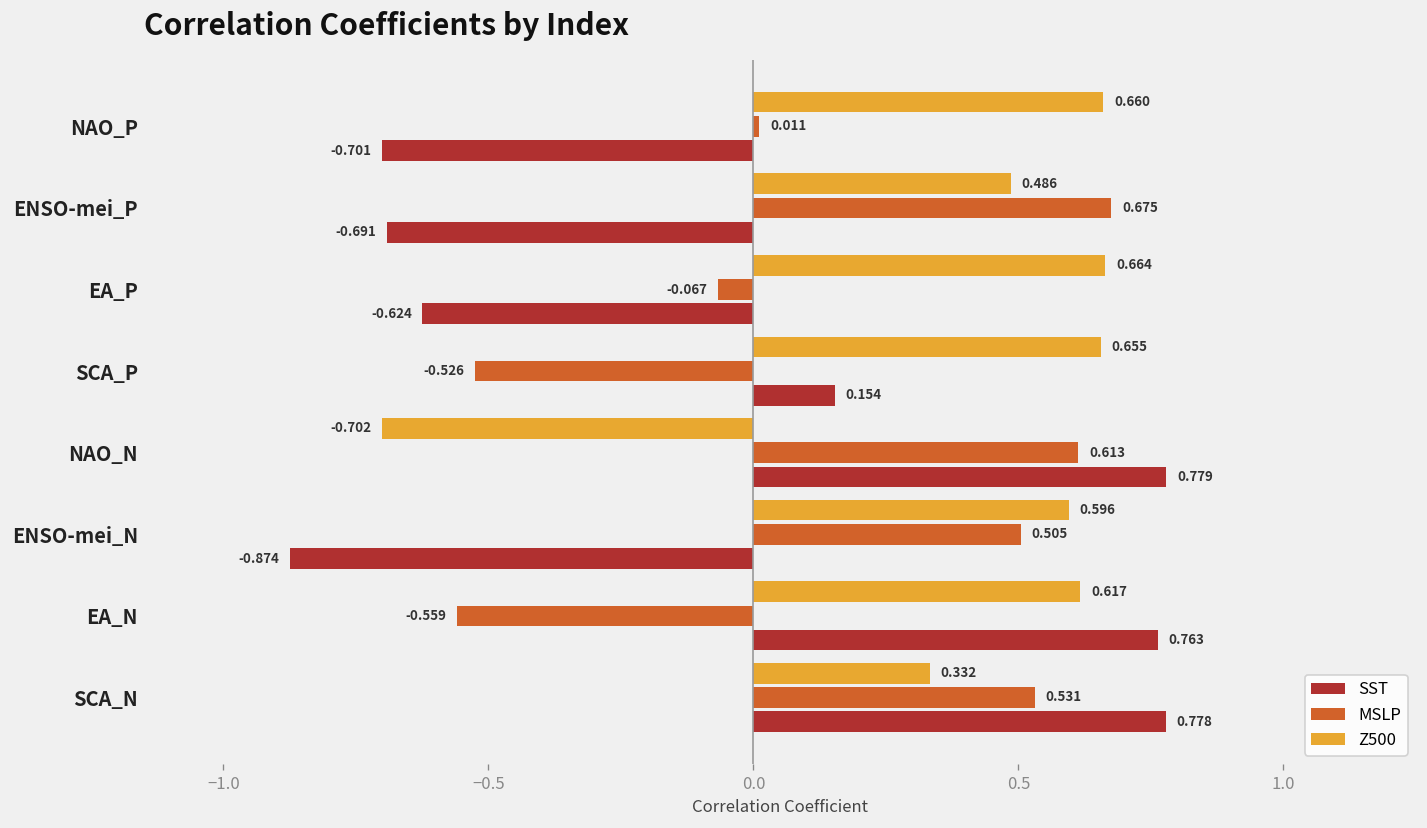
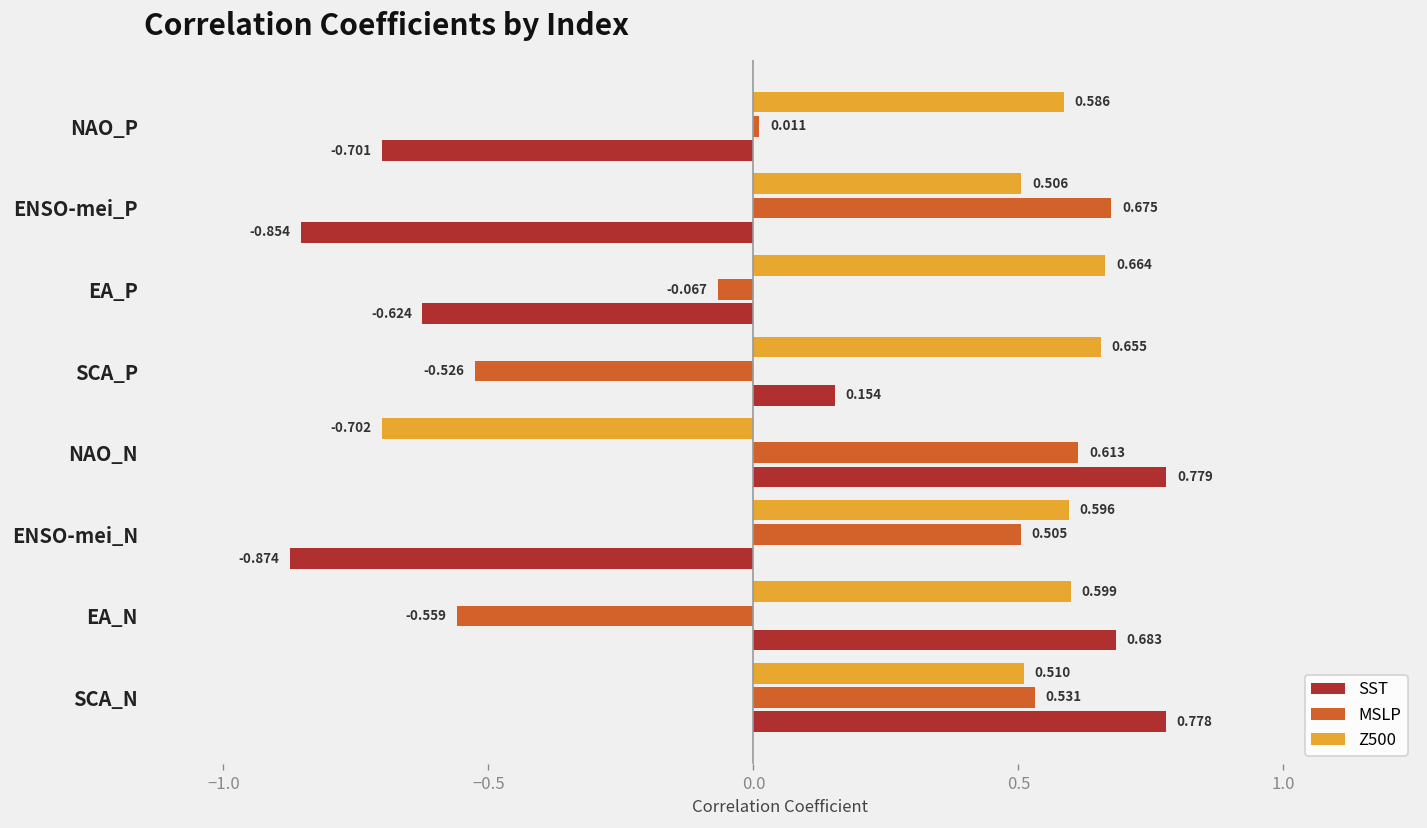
Z500, NAO_P: 0.660 -> 0.586
Z500, ENSO-mei_P: 0.486 -> 0.506
SST, ENSO-mei_P: -0.691 -> -0.854
Z500, EA_N: 0.617 -> 0.599
SST, EA_N: 0.763 -> 0.683
Z500, SCA_N: 0.332 -> 0.510
